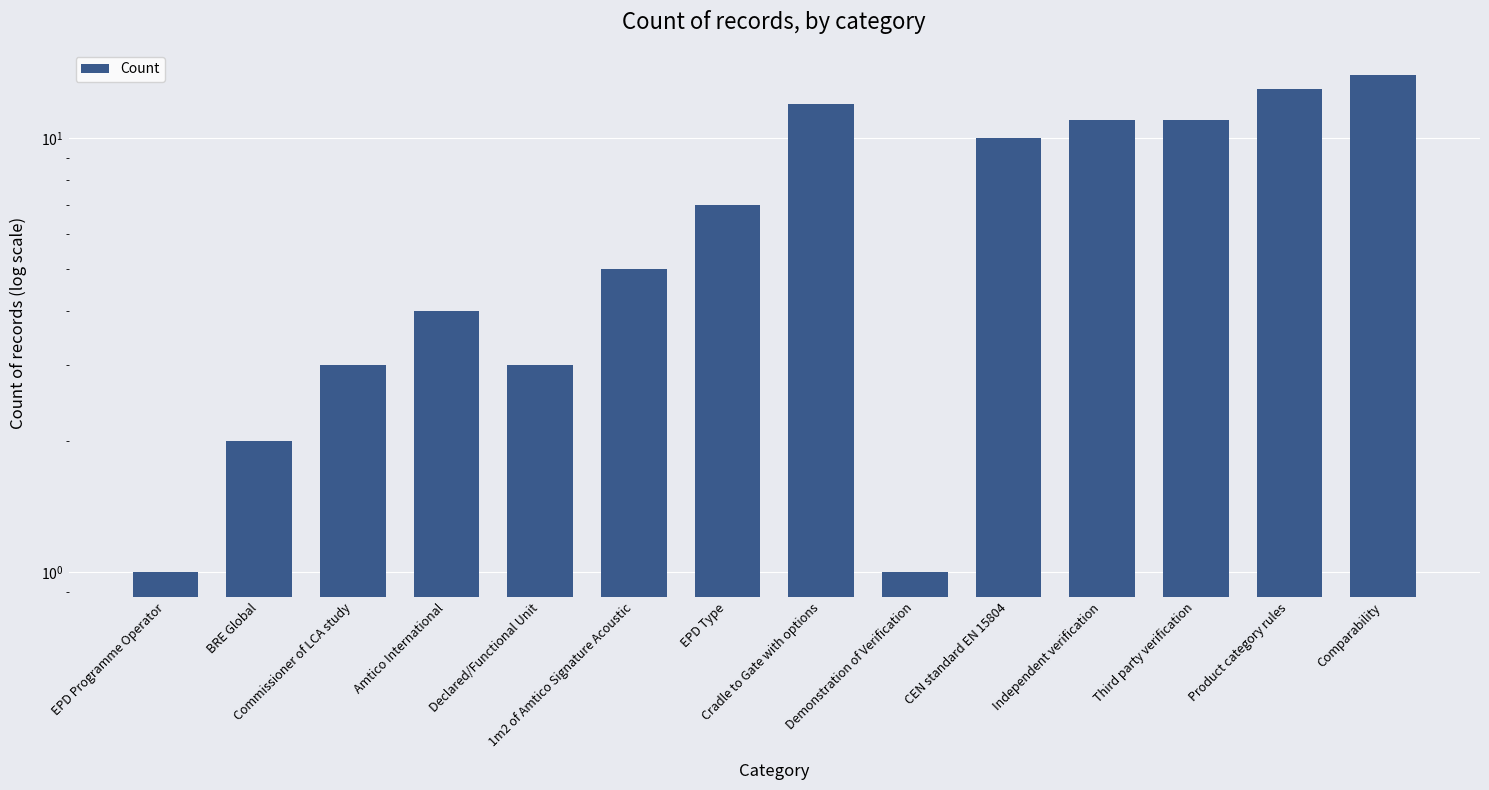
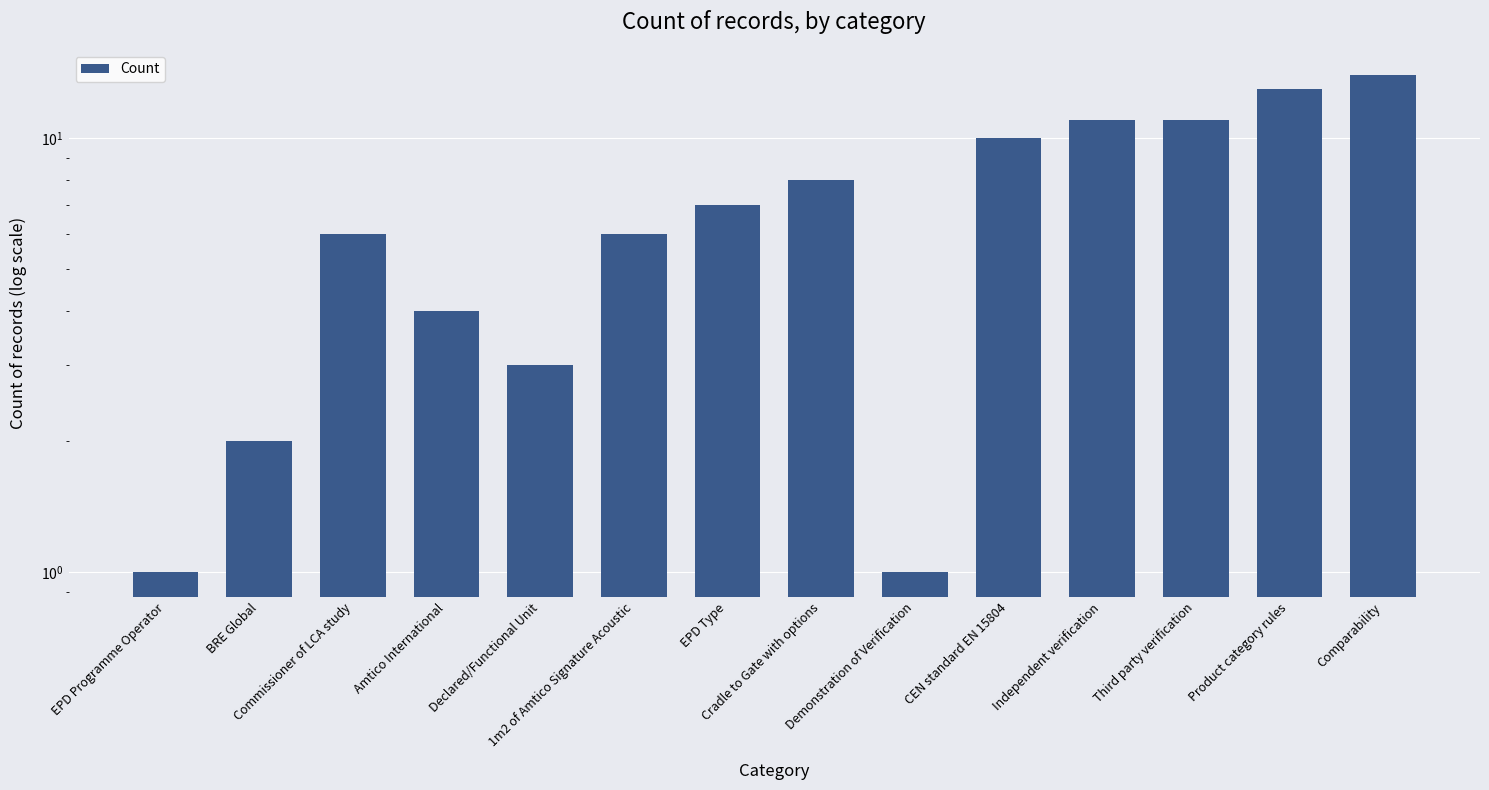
Commissioner of LCA study: 3 -> 6
1m2 of Amtico Signature Acoustic: 5 -> 6
Cradle to Gate with options: 12 -> 8
